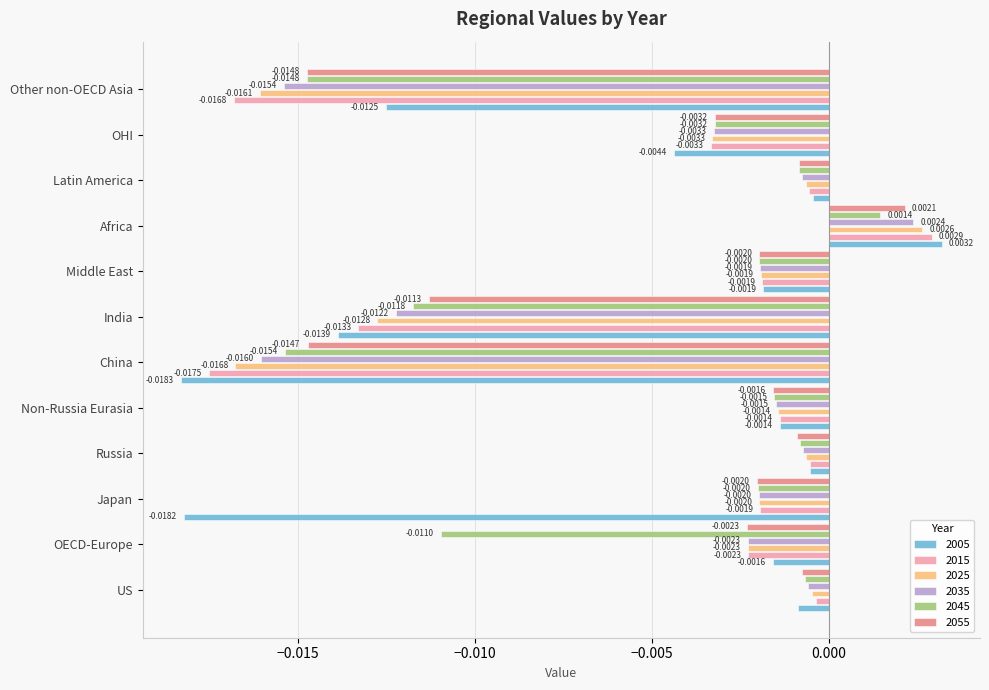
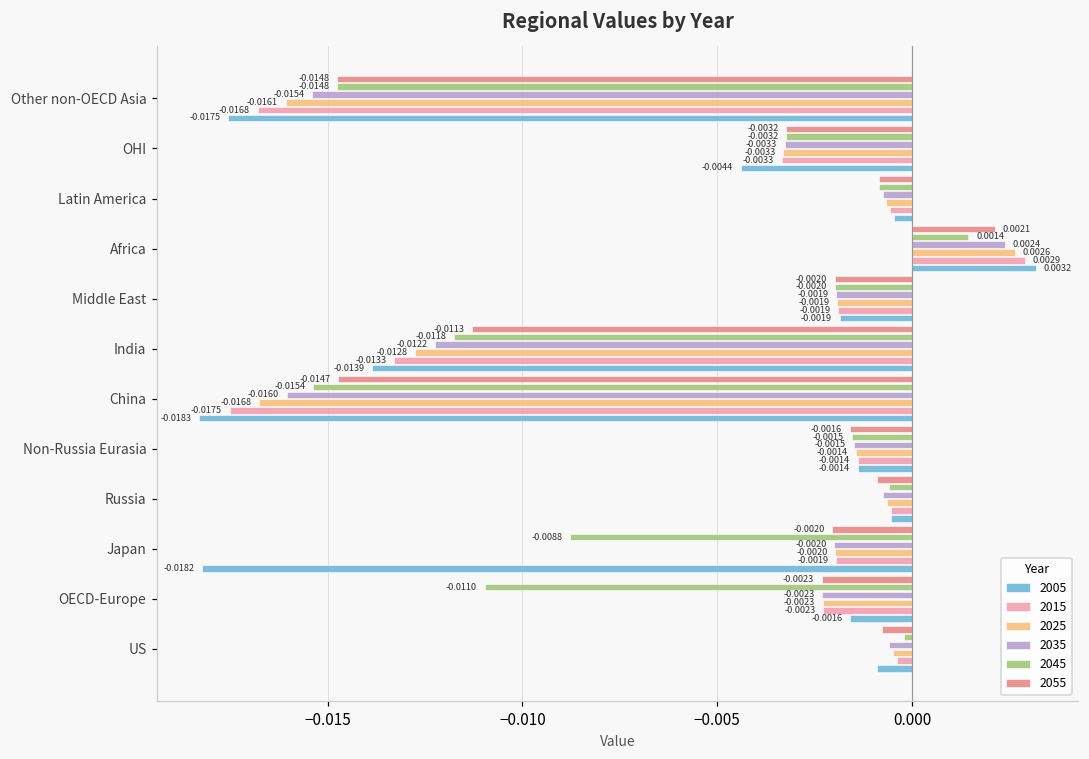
2005, Other non-OECD Asia: -0.0125 -> -0.0175
2045, Russia: -0.0008 -> -0.0006
2045, Japan: -0.0020 -> -0.0088
2045, US: -0.0007 -> -0.0002
